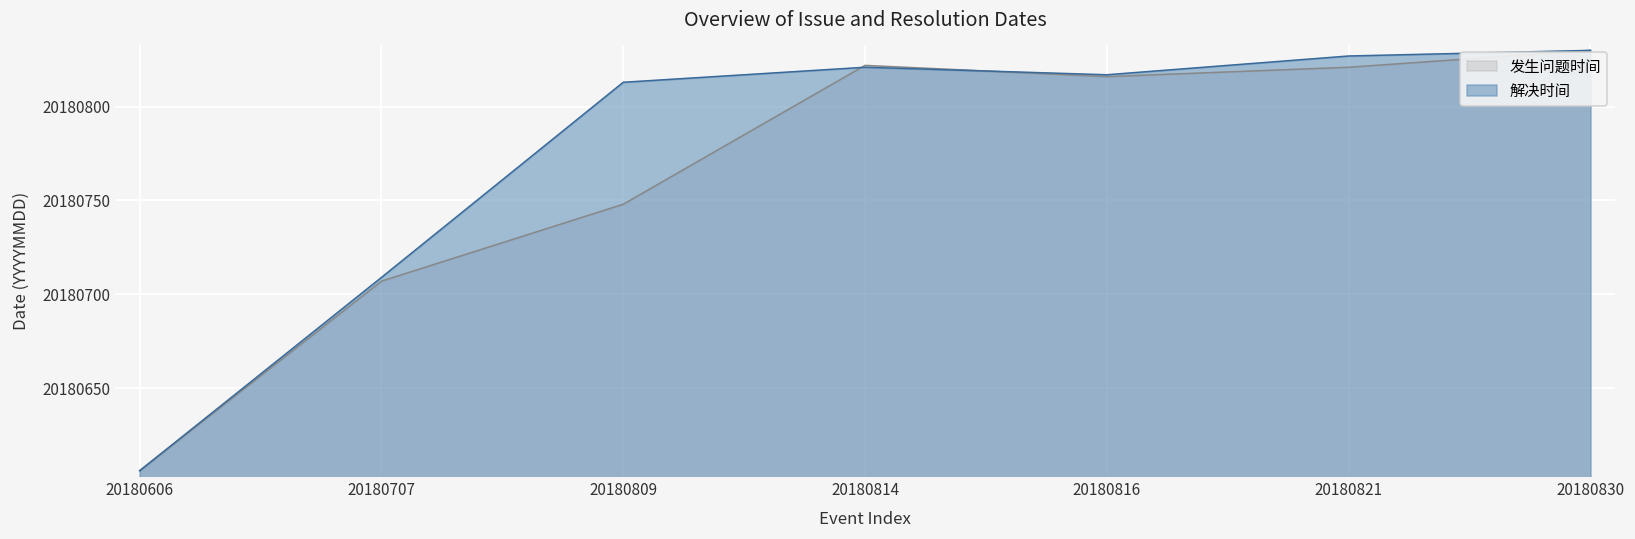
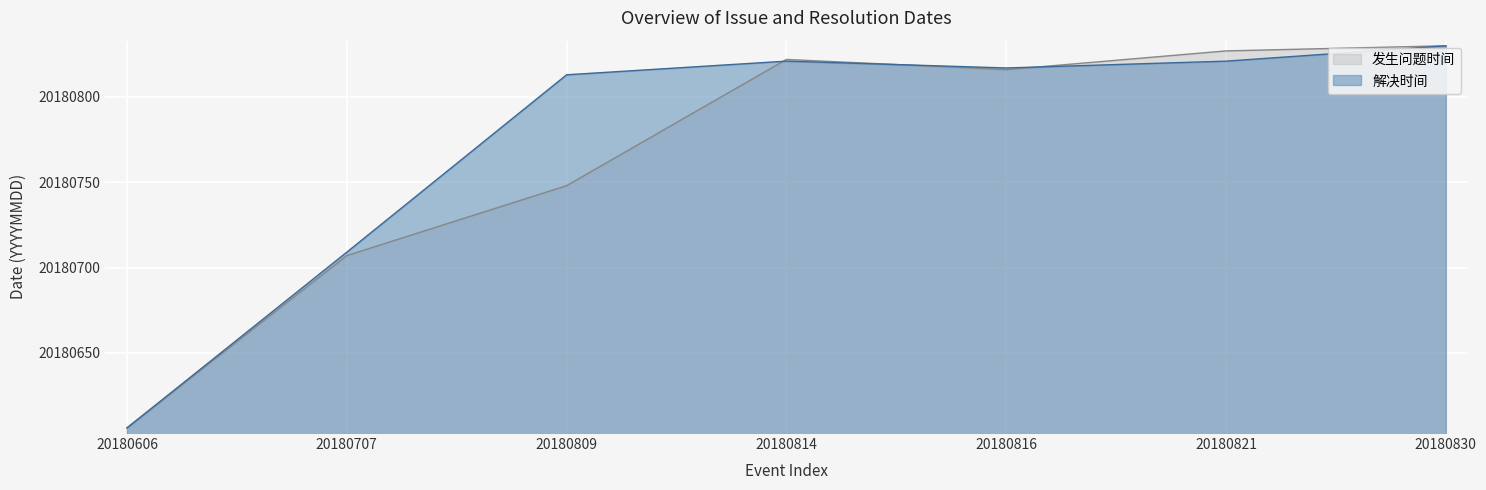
发生问题时间, 20180821: 20180821 -> 20180827
解决时间, 20180821: 20180827 -> 20180821
